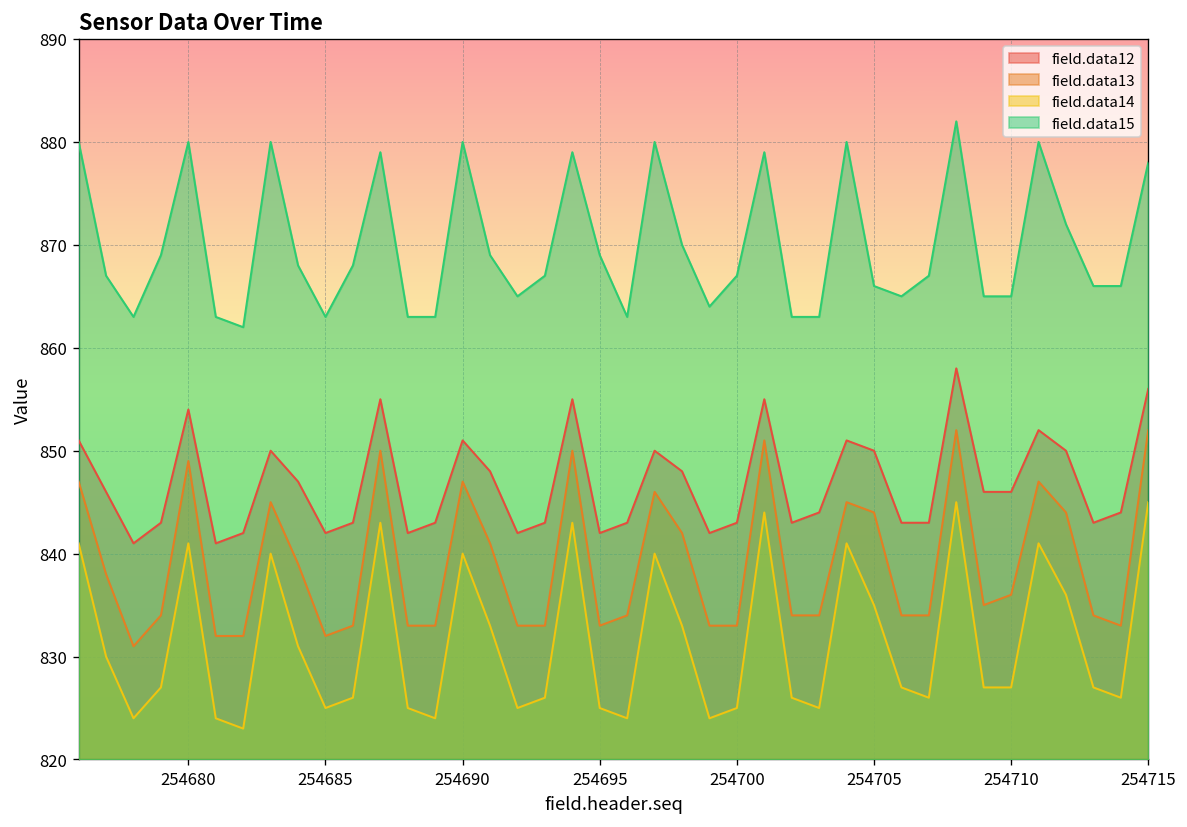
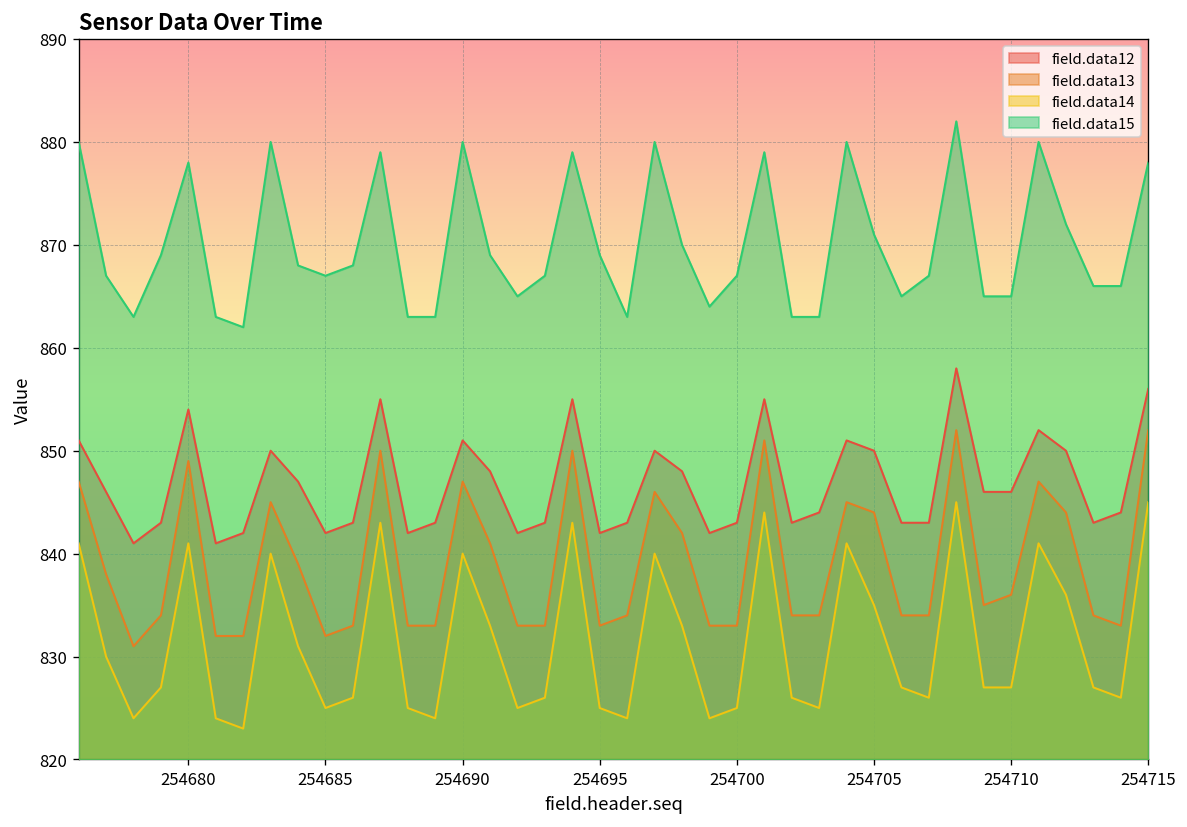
field.data15, 254680: 880 -> 878
field.data15, 254685: 863 -> 867
field.data15, 254705: 866 -> 871
